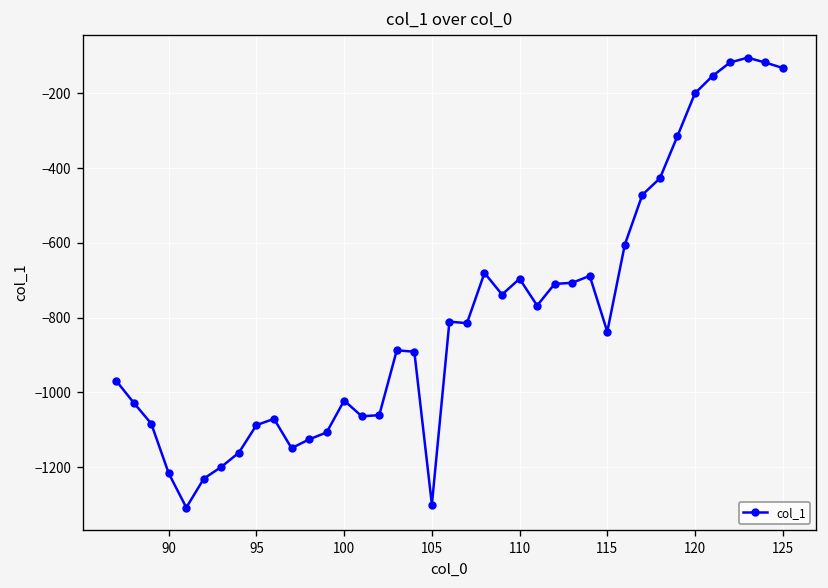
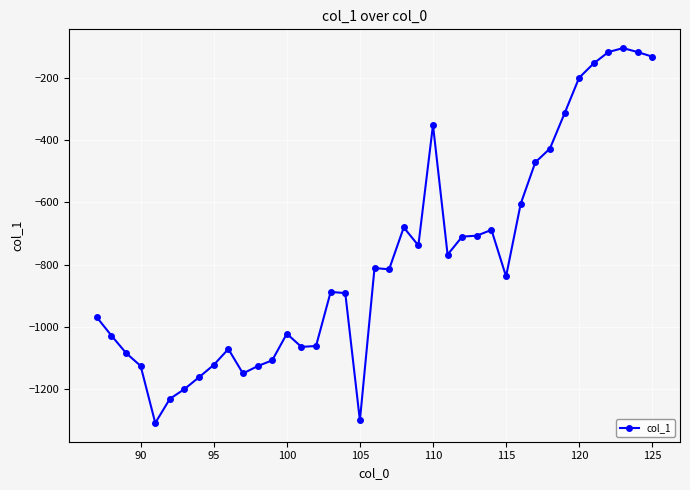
90: -1220 -> -1120
95: -1090 -> -1120
110: -700 -> -350
